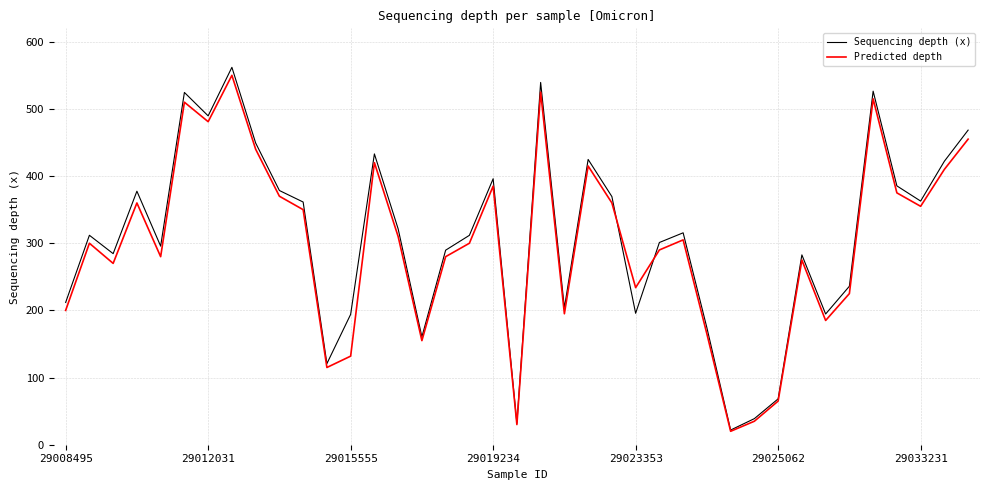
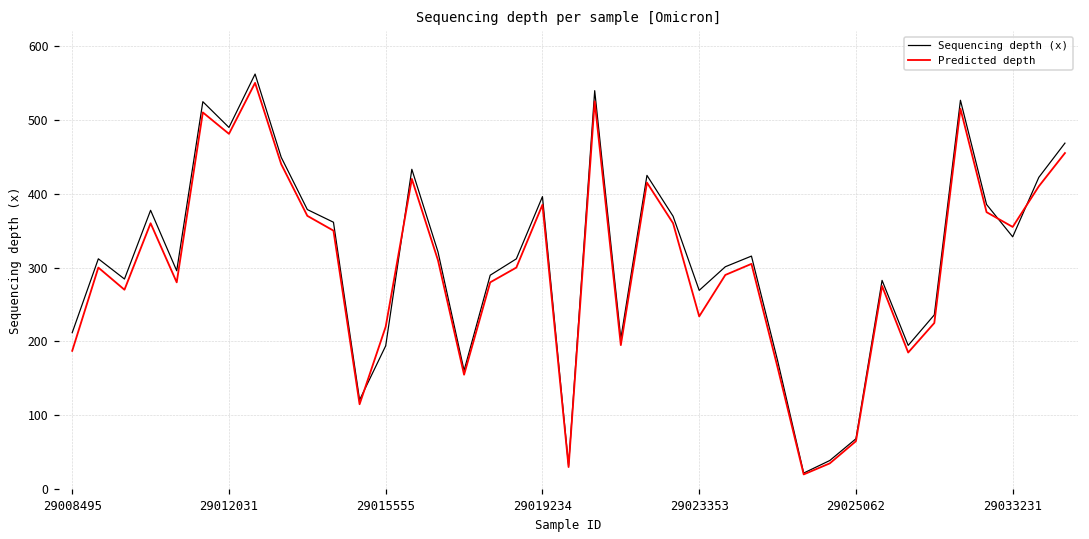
Predicted depth, 29008495: 200 -> 190
Predicted depth, 29015555: 130 -> 220
Sequencing depth (x), 29023353: 200 -> 270
Sequencing depth (x), 29033231: 360 -> 340
